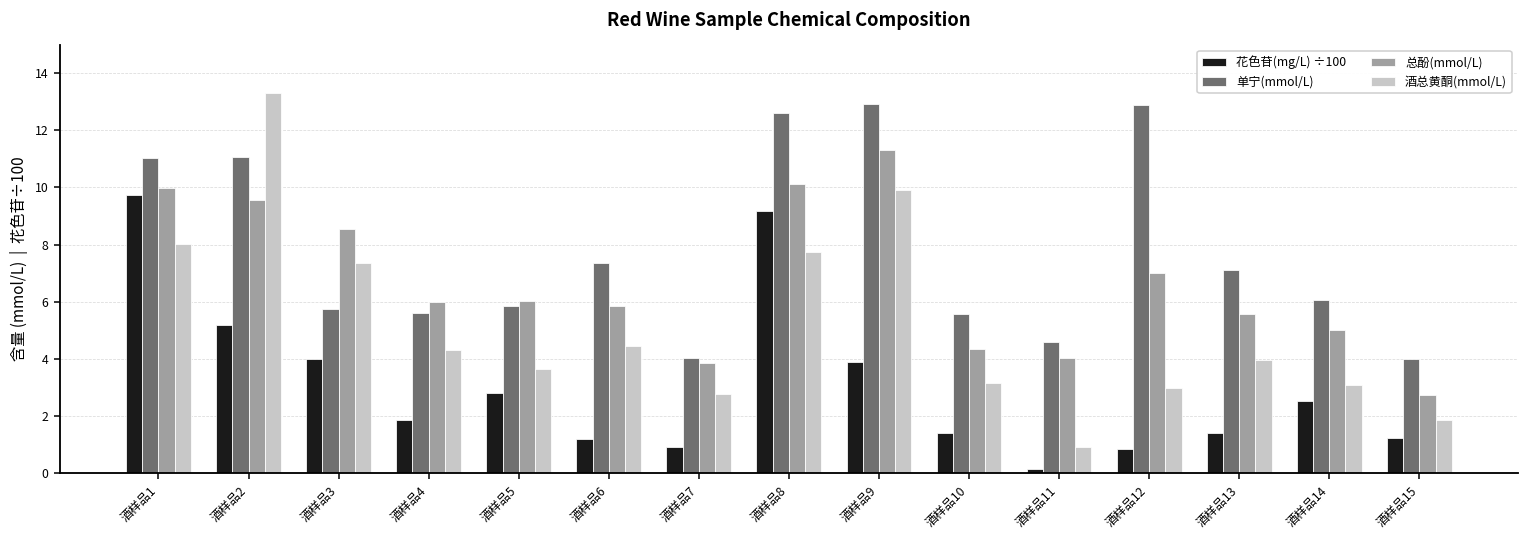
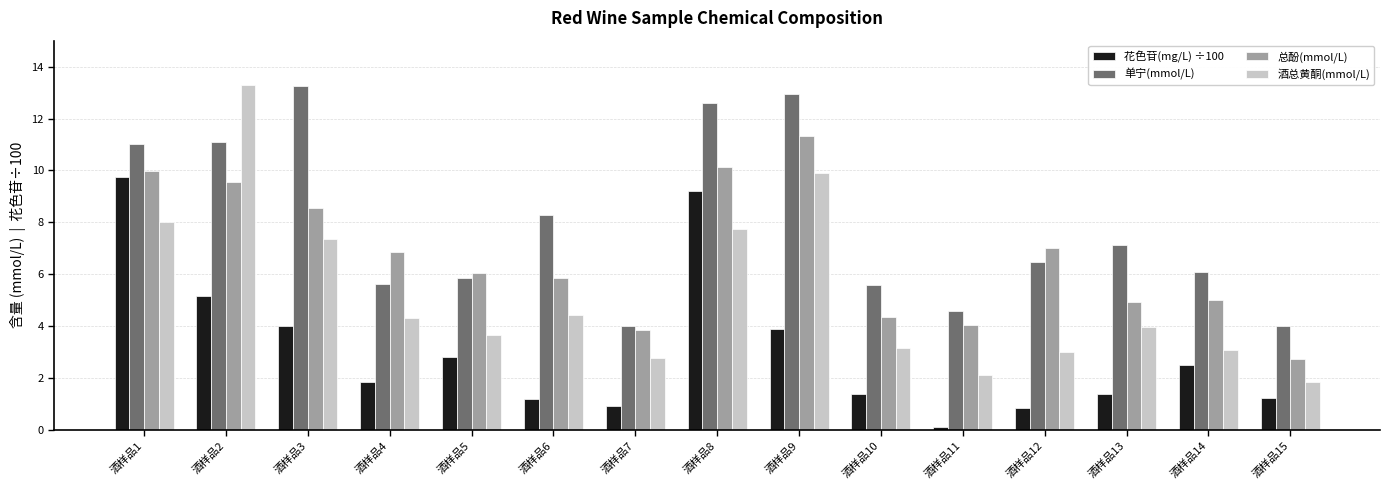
单宁(mmol/L), 酒样品3: 5.7 -> 13.3
总酚(mmol/L), 酒样品4: 6.0 -> 6.8
单宁(mmol/L), 酒样品6: 7.4 -> 8.3
酒总黄酮(mmol/L), 酒样品11: 0.9 -> 2.1
单宁(mmol/L), 酒样品12: 12.9 -> 6.5
总酚(mmol/L), 酒样品13: 5.6 -> 4.9
